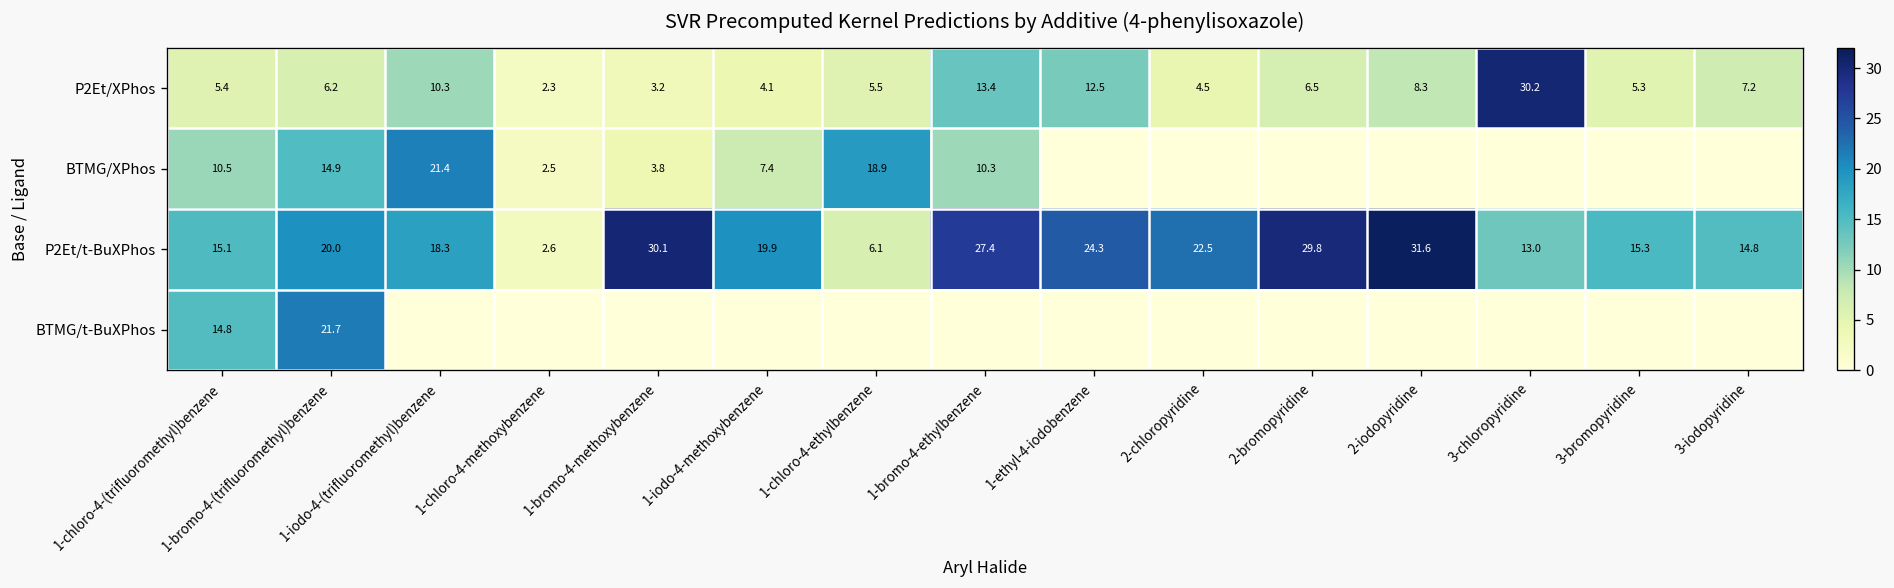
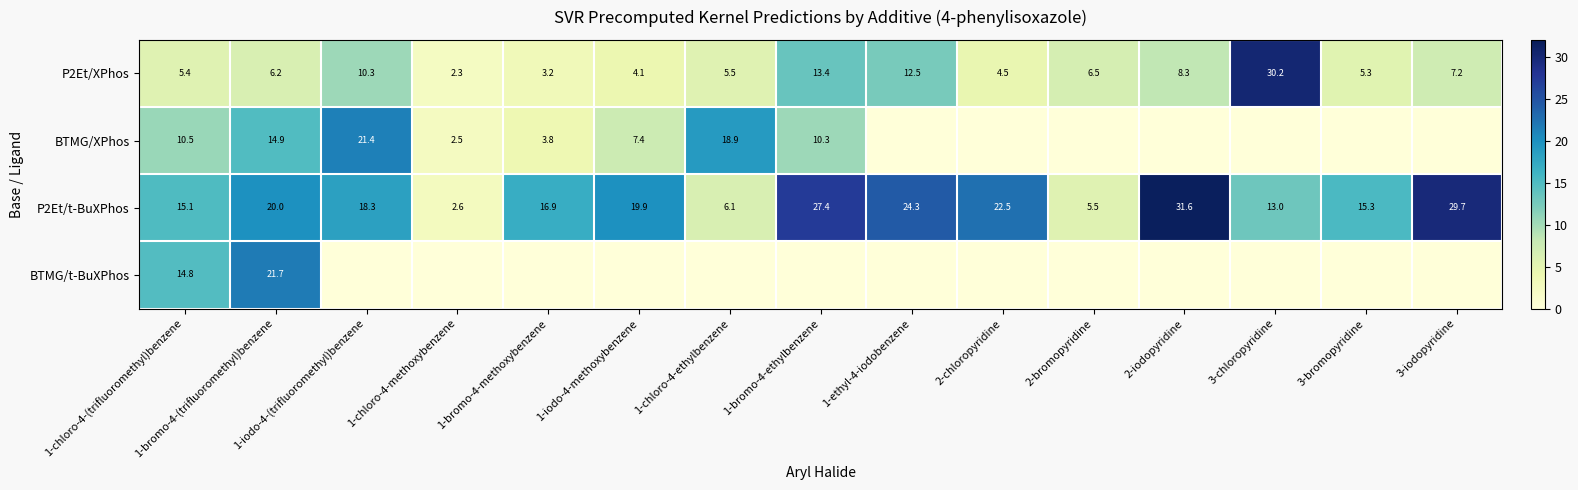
P2Et/t-BuXPhos, 1-bromo-4-methoxybenzene: 30.1 -> 16.9
P2Et/t-BuXPhos, 2-bromopyridine: 29.8 -> 5.5
P2Et/t-BuXPhos, 3-iodopyridine: 14.8 -> 29.7
